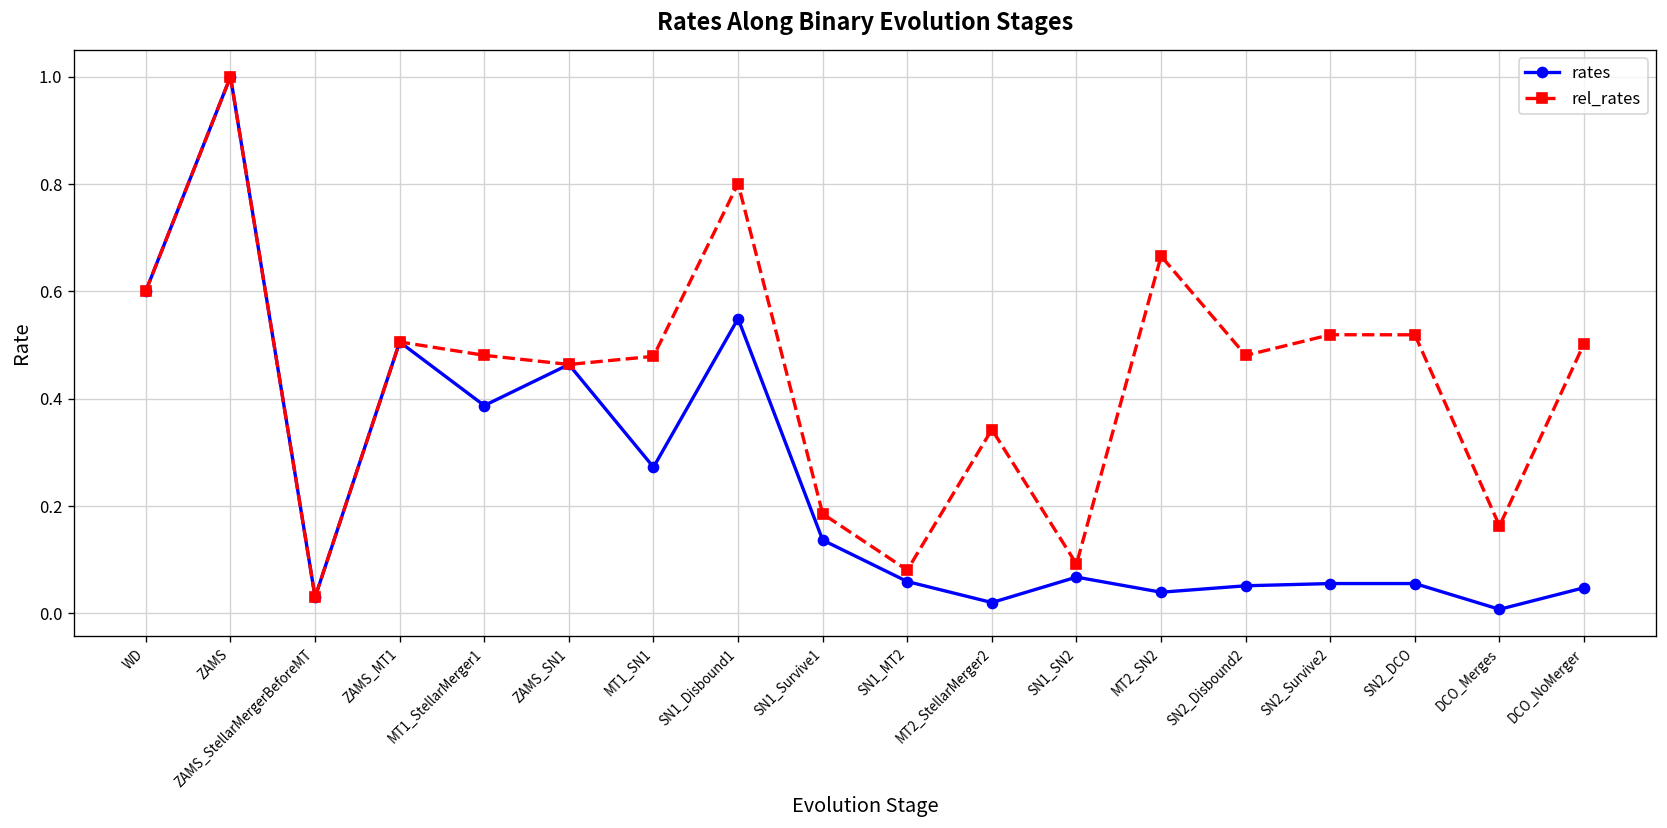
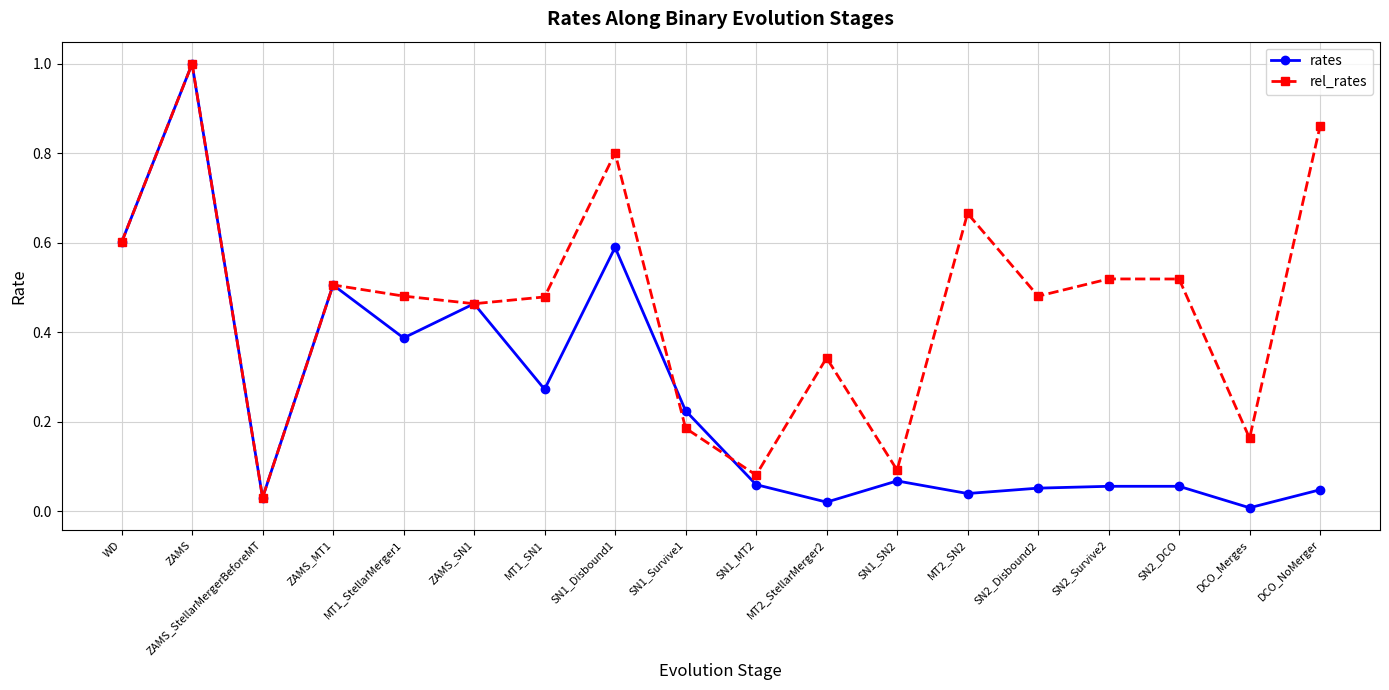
rates, SN1_Disbound1: 0.55 -> 0.59
rates, SN1_Survive1: 0.14 -> 0.22
rel_rates, DCO_NoMerger: 0.50 -> 0.86
